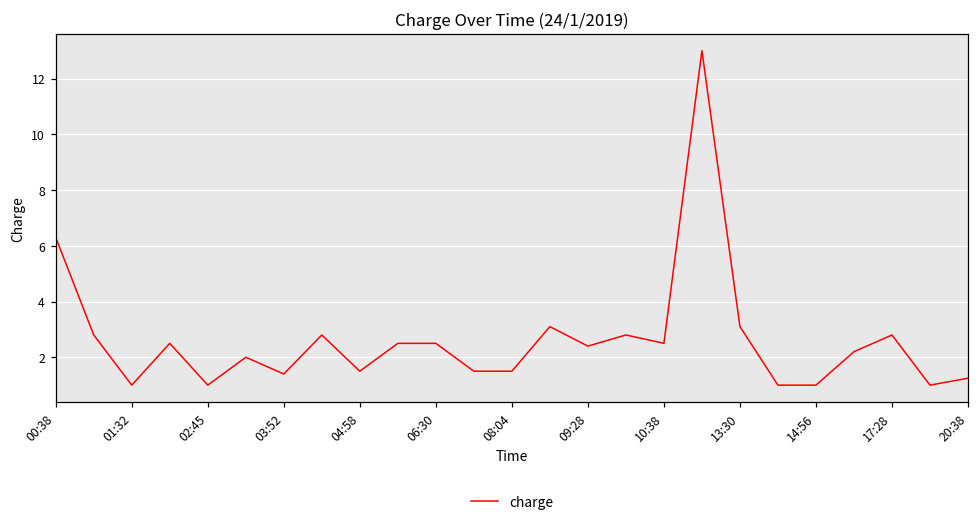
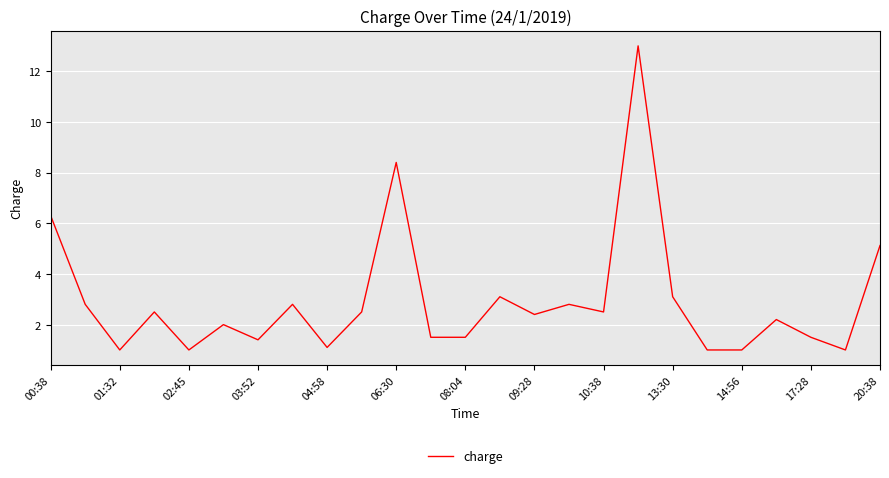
04:58: 1.5 -> 1.1
06:30: 2.5 -> 8.4
17:28: 2.8 -> 1.5
20:38: 1.3 -> 5.1
